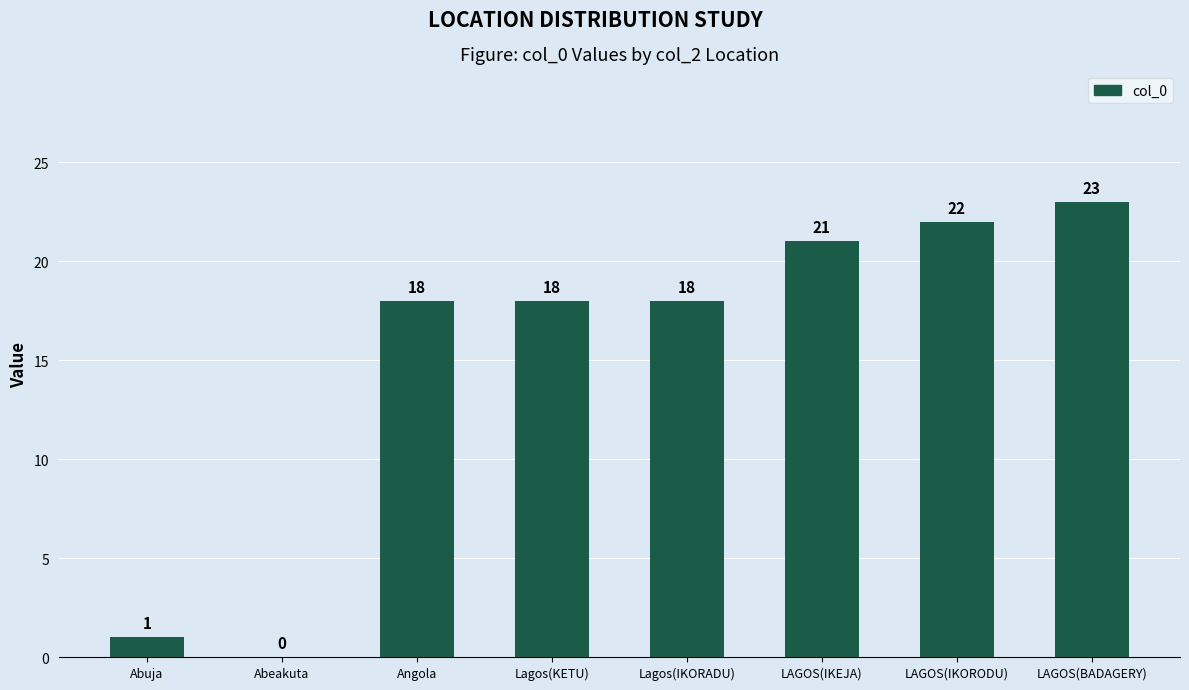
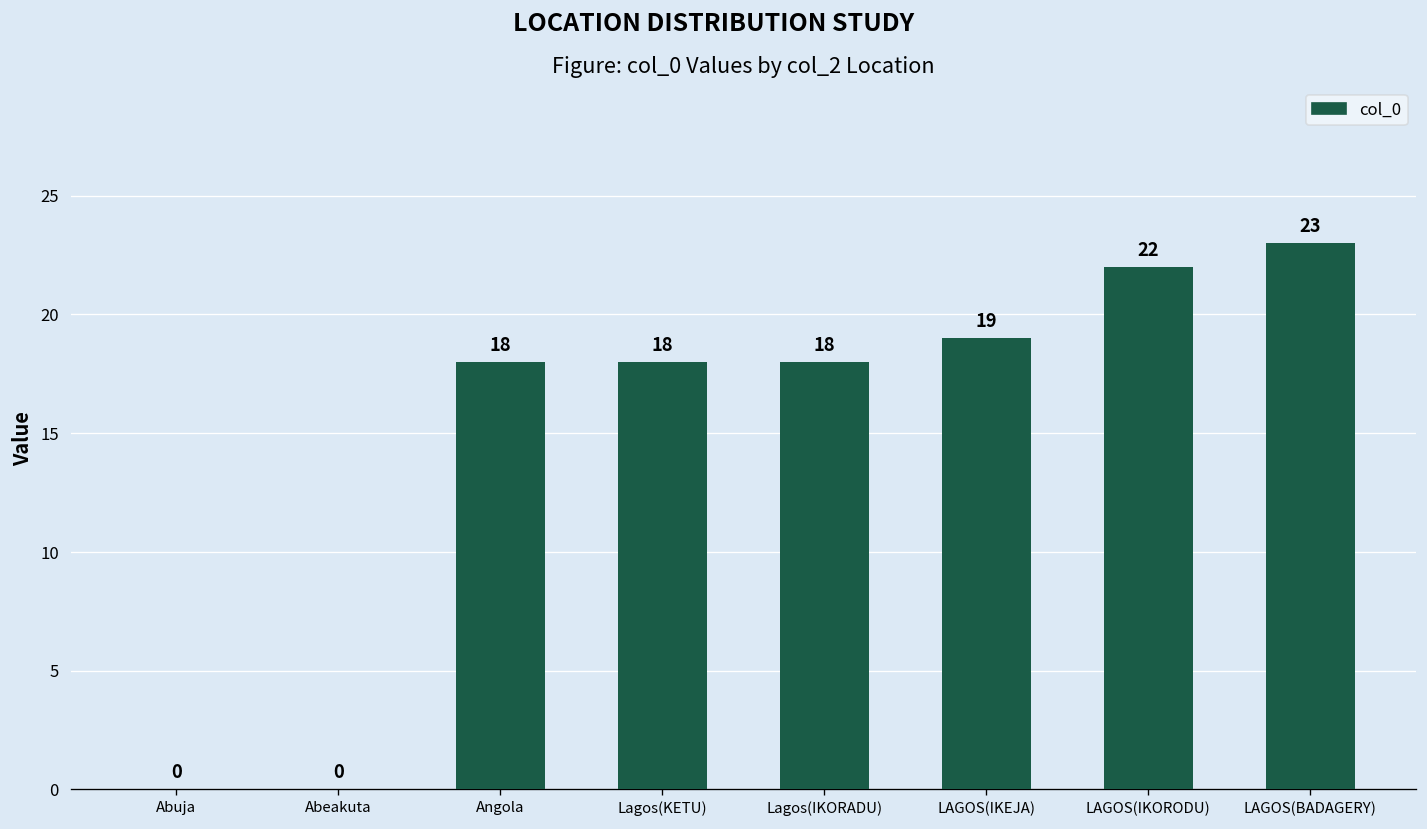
Abuja: 1 -> 0
LAGOS(IKEJA): 21 -> 19
